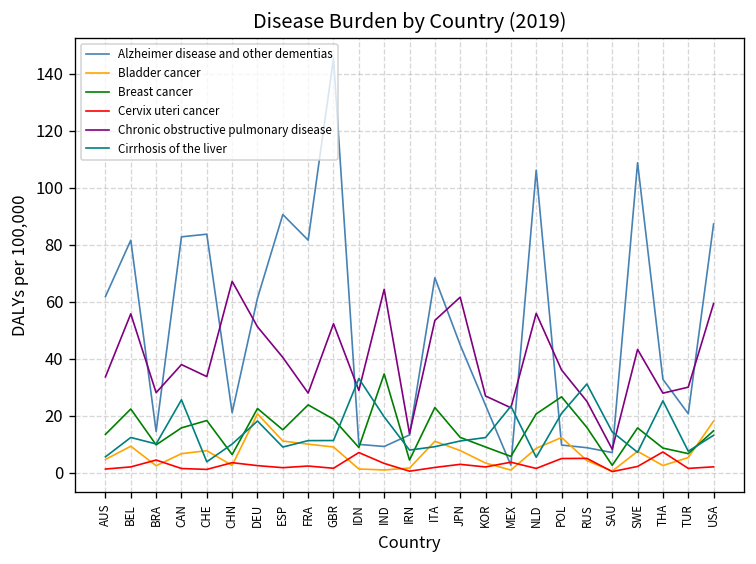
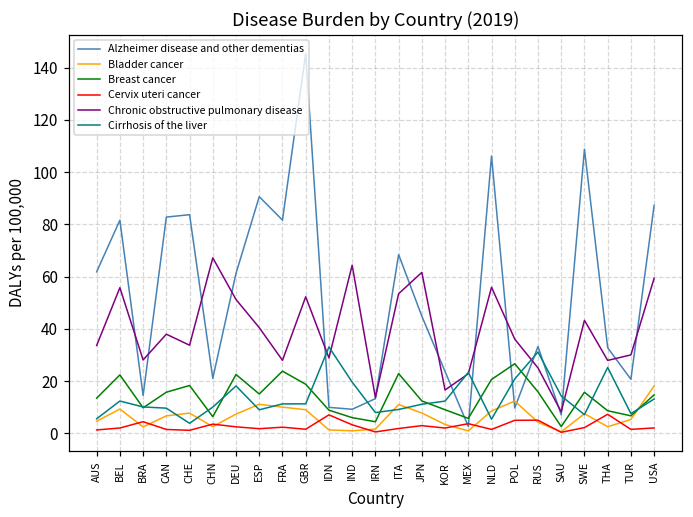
Cirrhosis of the liver, CAN: 26 -> 10
Bladder cancer, DEU: 21 -> 7
Breast cancer, IND: 35 -> 6
Chronic obstructive pulmonary disease, KOR: 27 -> 17
Alzheimer disease and other dementias, RUS: 9 -> 33
